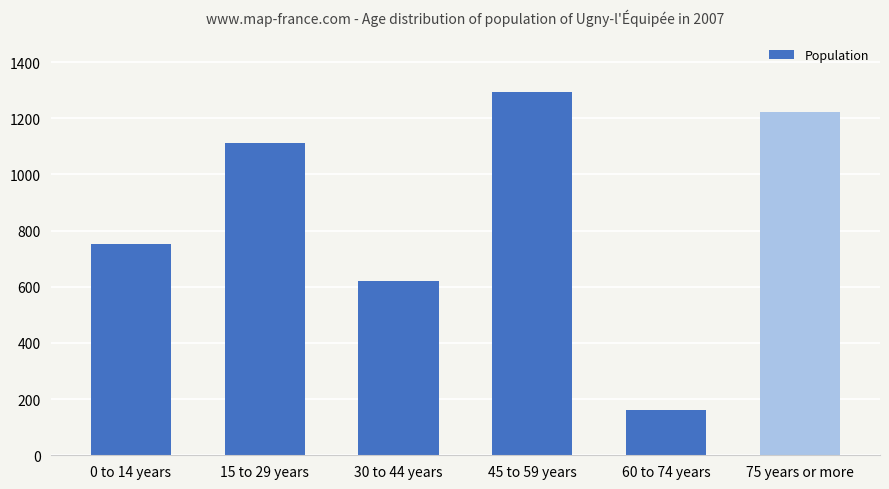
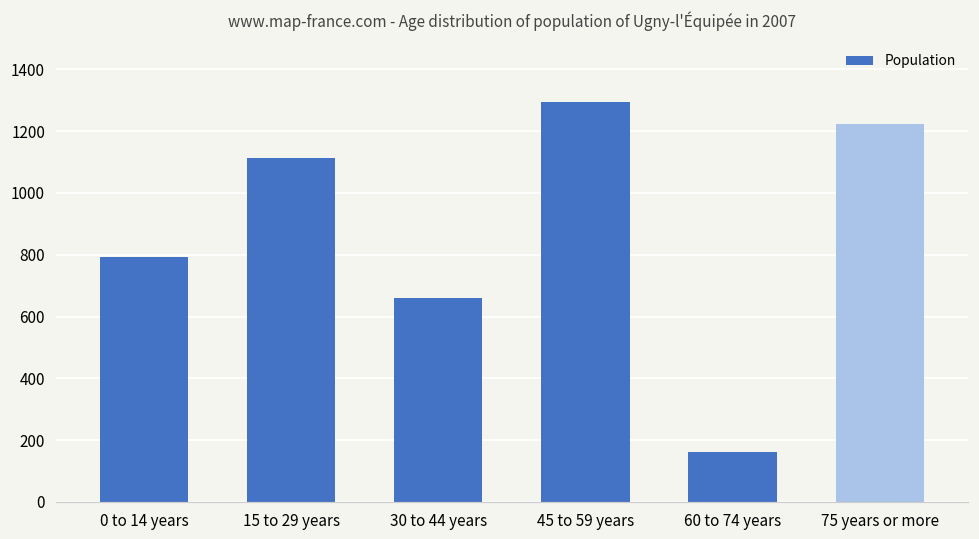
0 to 14 years: 750 -> 790
30 to 44 years: 620 -> 660
